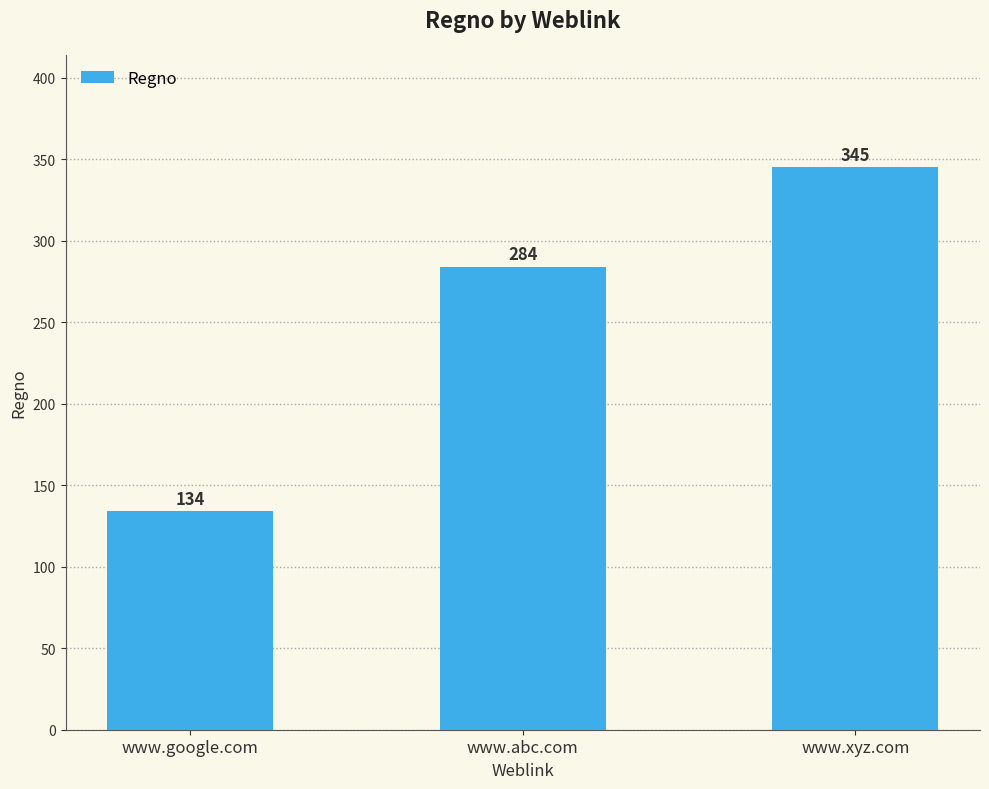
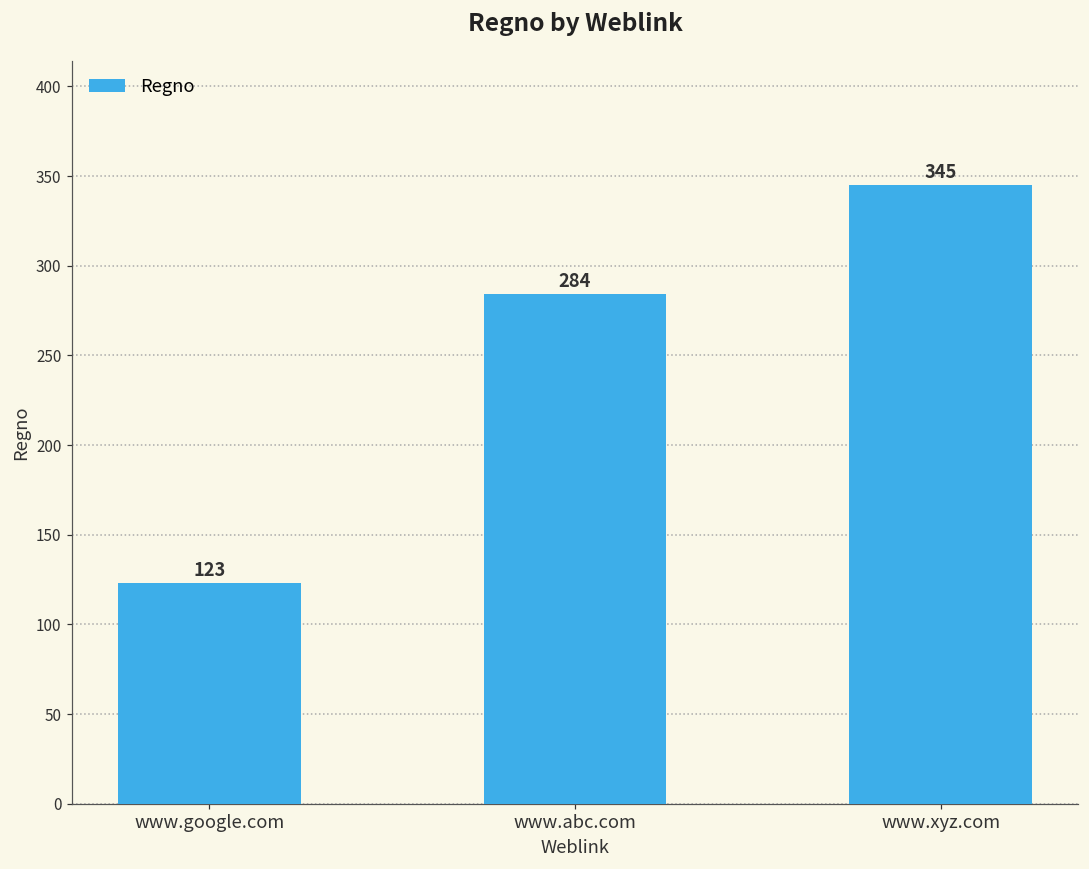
www.google.com: 134 -> 123
